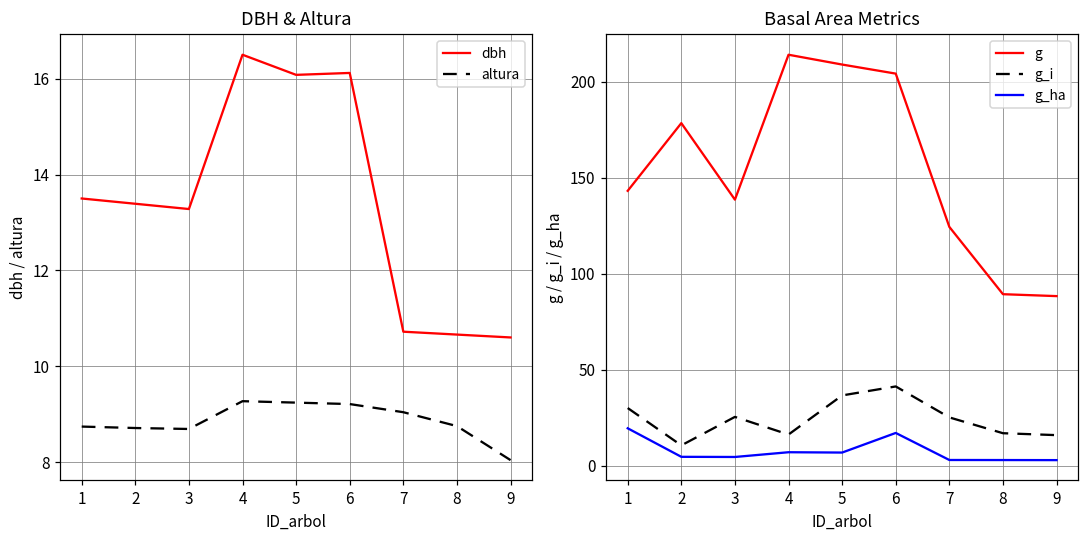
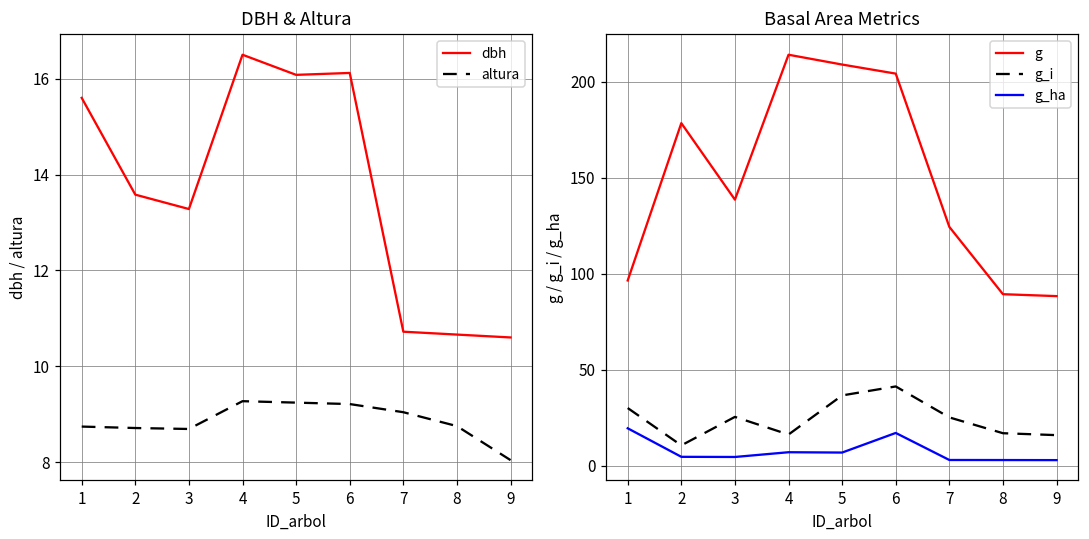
DBH & Altura, dbh, 1: 13.5 -> 15.6
DBH & Altura, dbh, 2: 13.4 -> 13.6
Basal Area Metrics, g, 1: 143 -> 96
